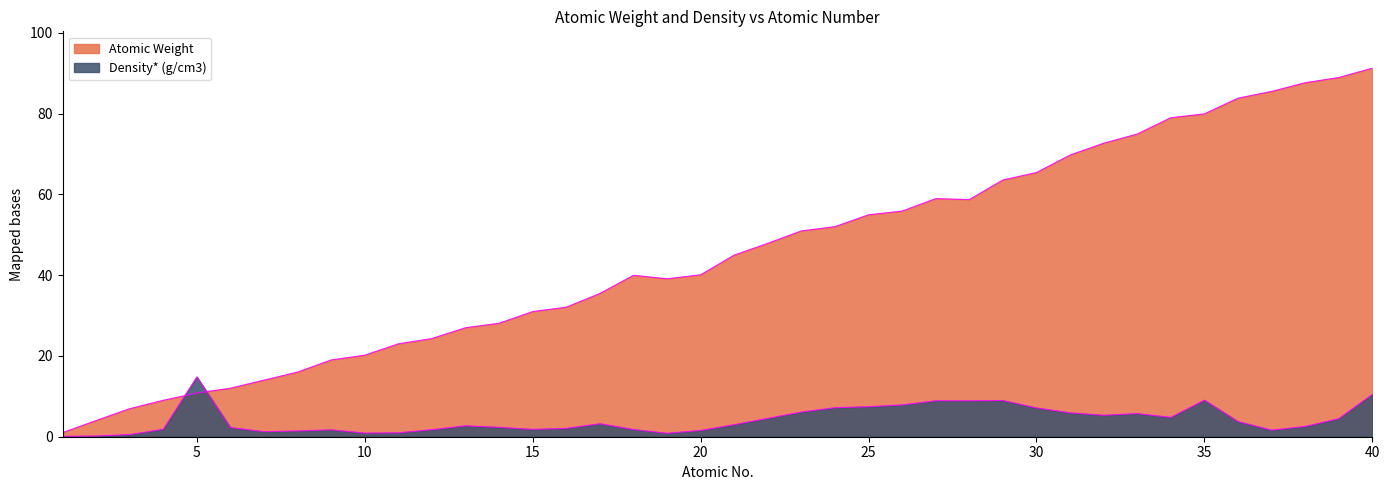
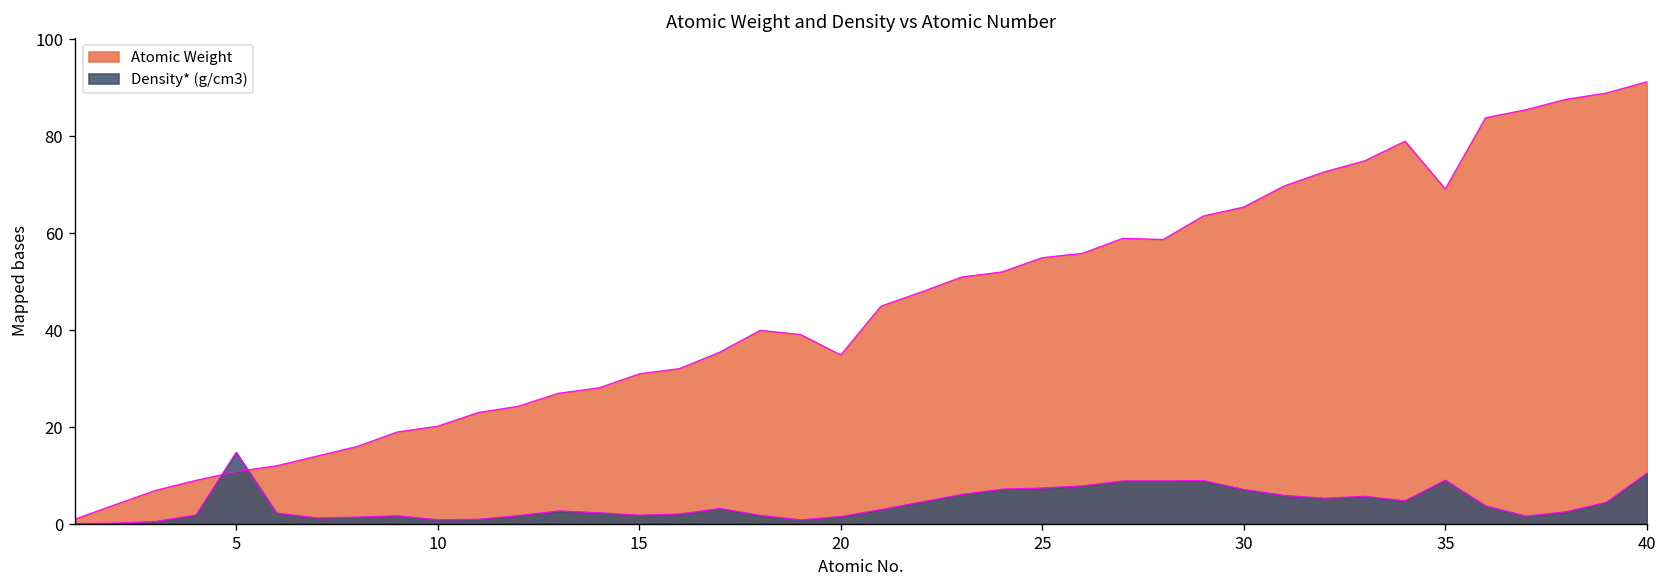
Atomic Weight, 20: 40 -> 35
Atomic Weight, 35: 80 -> 69
